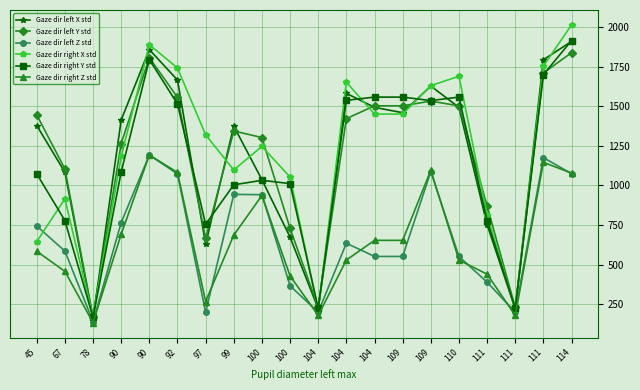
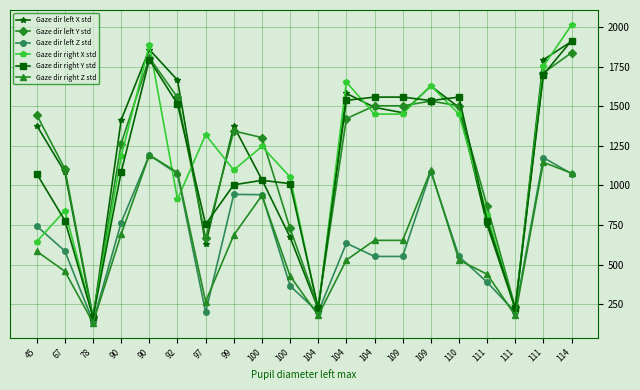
Gaze dir right X std, 67: 920 -> 840
Gaze dir right X std, 92: 1740 -> 910
Gaze dir right X std, 110: 1690 -> 1450
